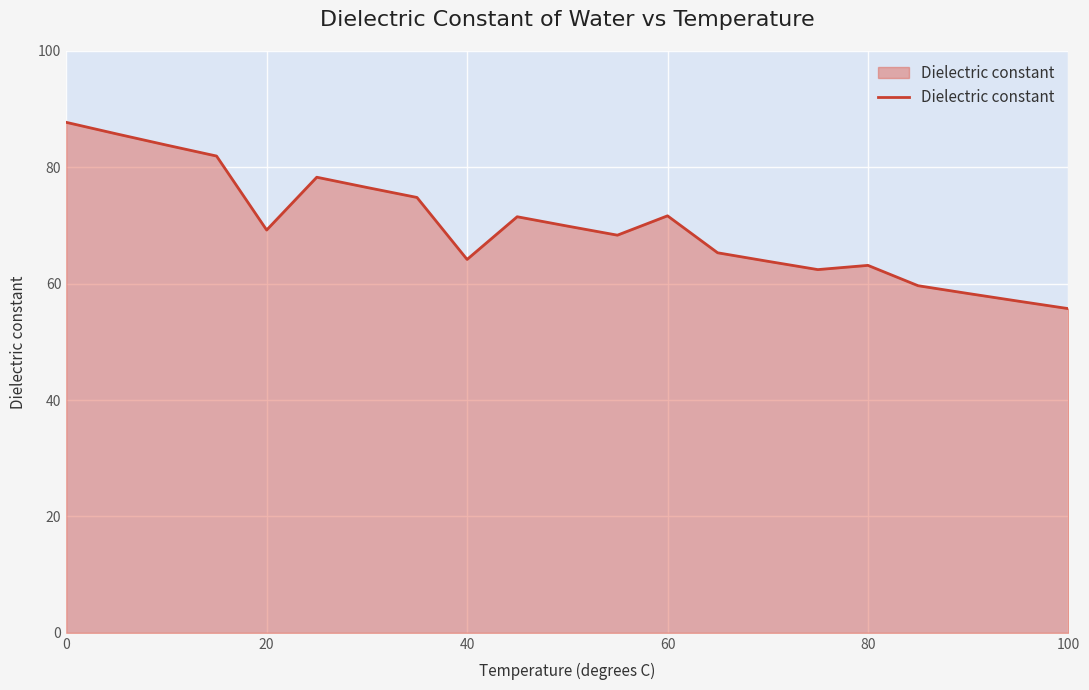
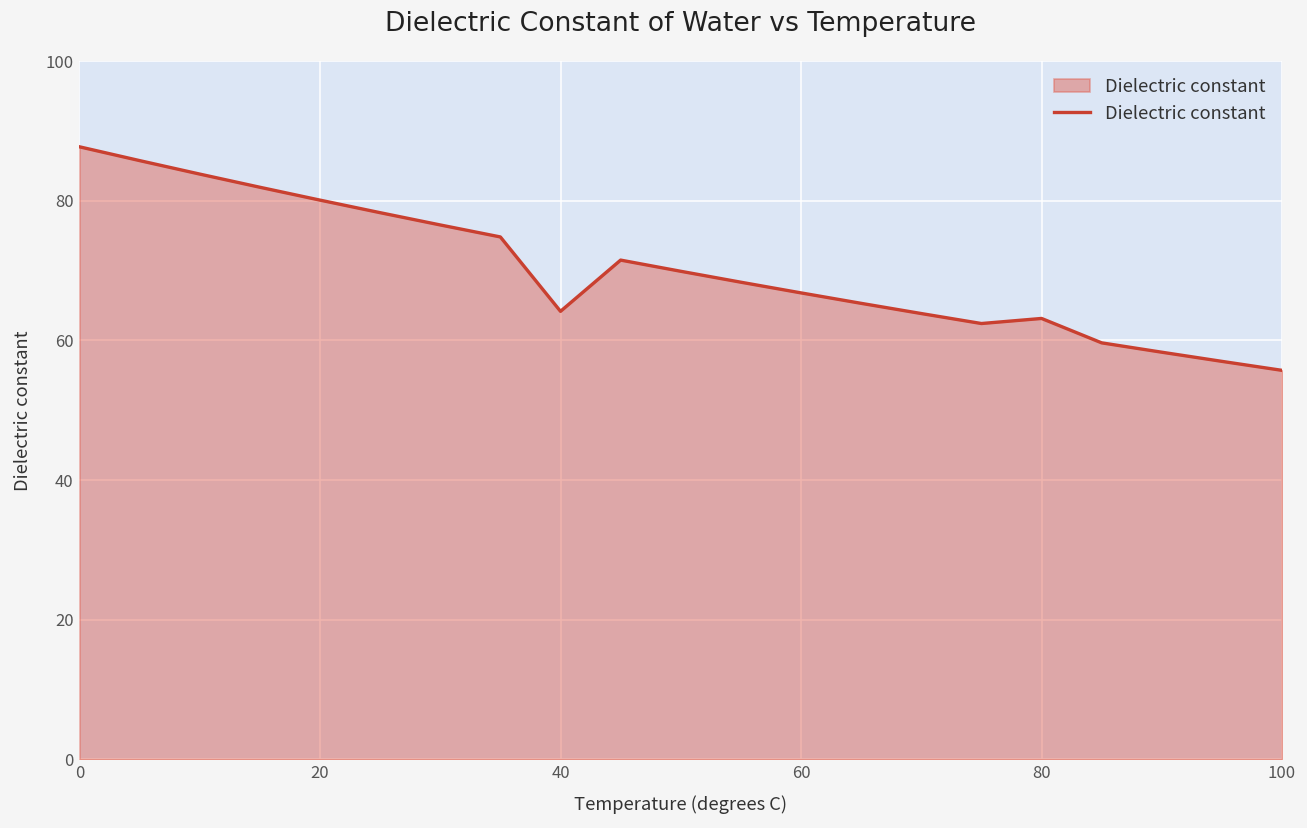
20: 69 -> 80
60: 72 -> 67
